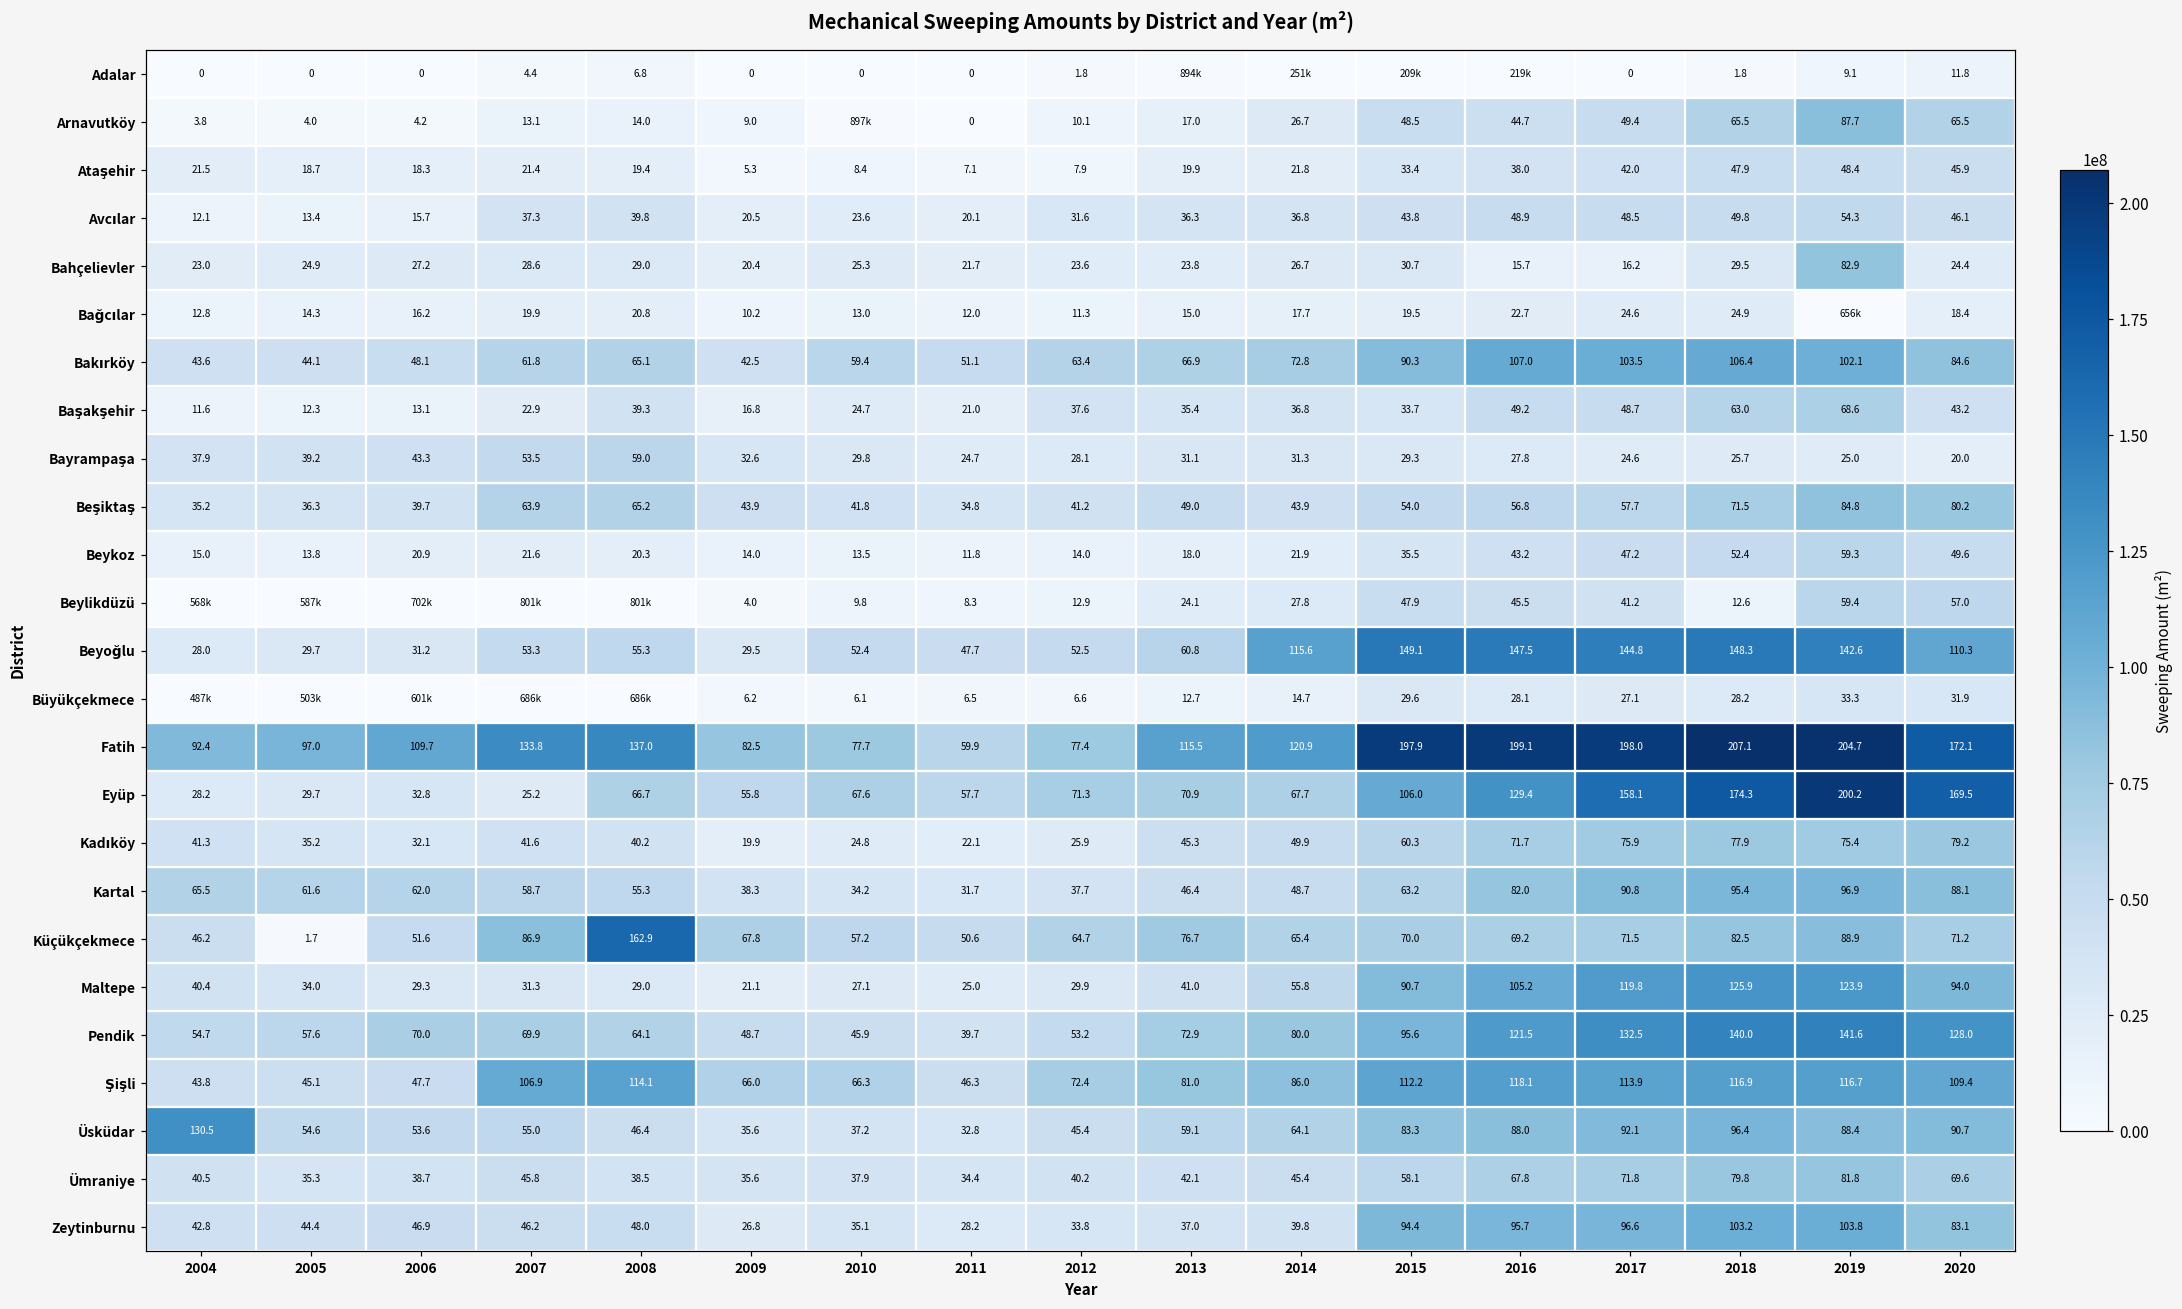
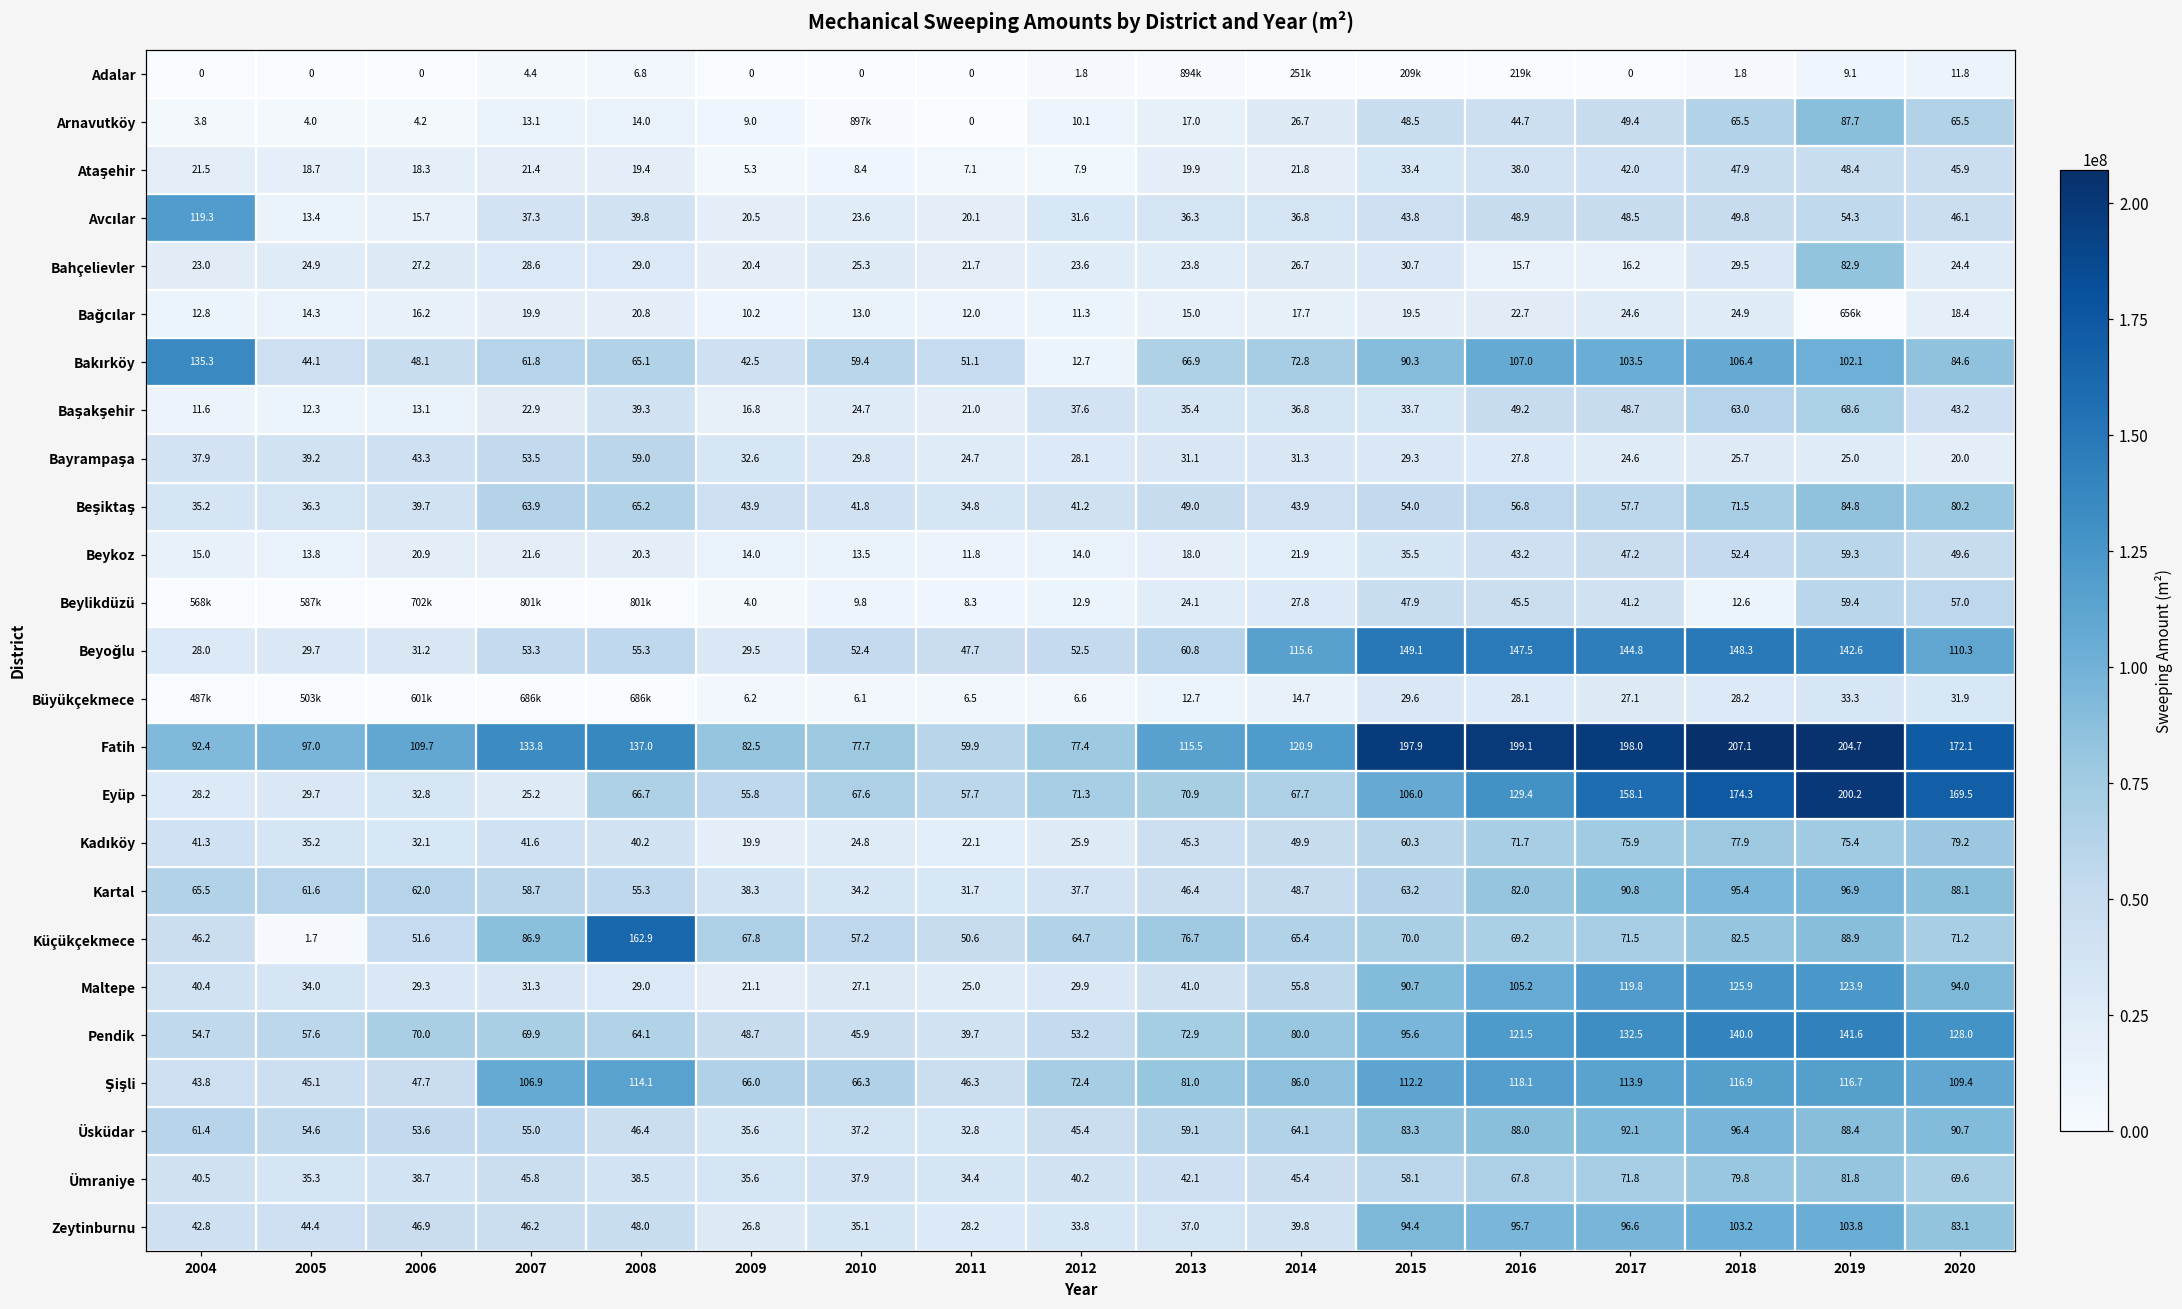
Avcılar, 2004: 12.1 -> 119.3
Bakırköy, 2004: 43.6 -> 135.3
Bakırköy, 2012: 63.4 -> 12.7
Üsküdar, 2004: 130.5 -> 61.4
